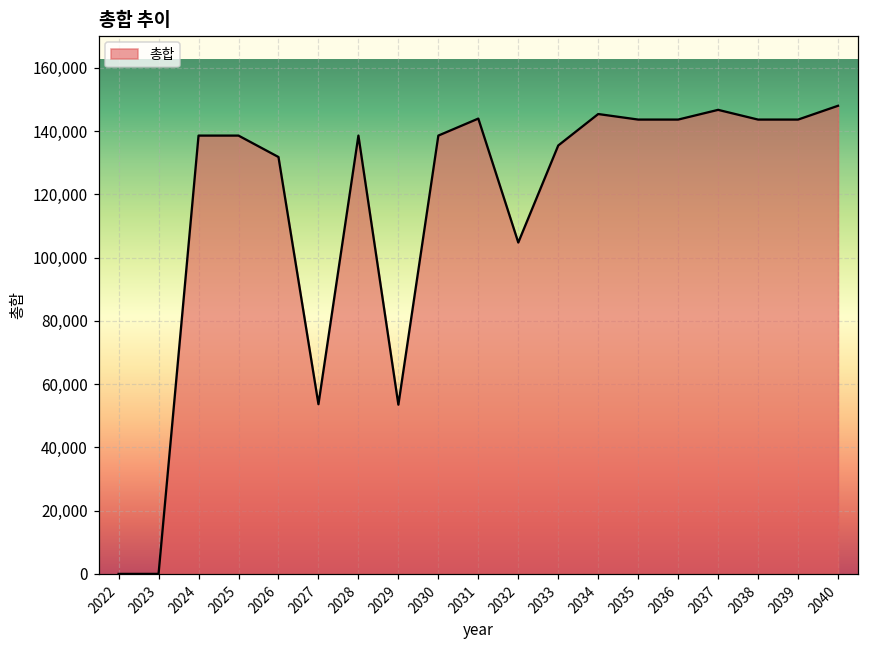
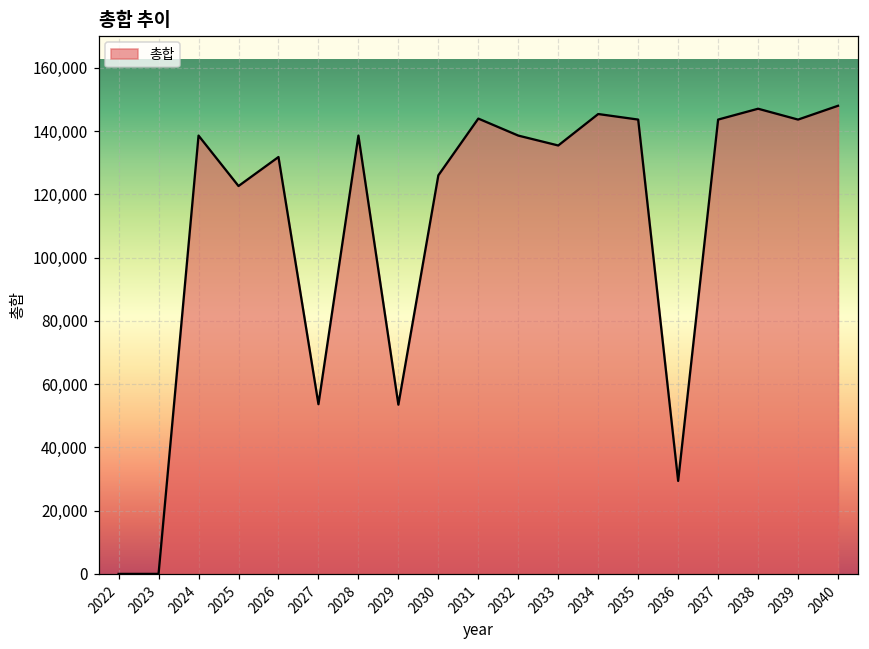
2025: 139,000 -> 123,000
2030: 139,000 -> 126,000
2032: 105,000 -> 139,000
2036: 144,000 -> 29,000
2037: 147,000 -> 144,000
2038: 144,000 -> 147,000
